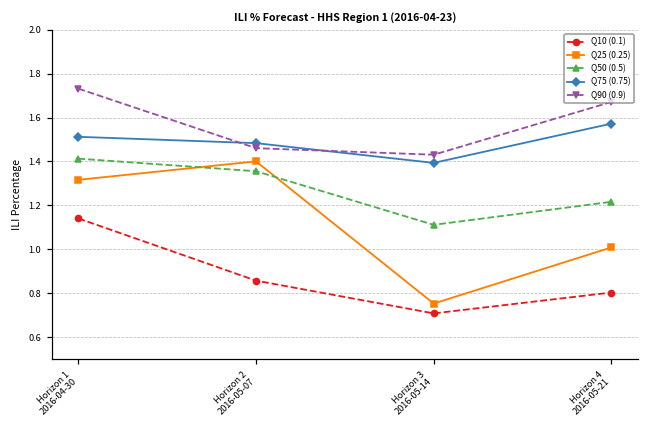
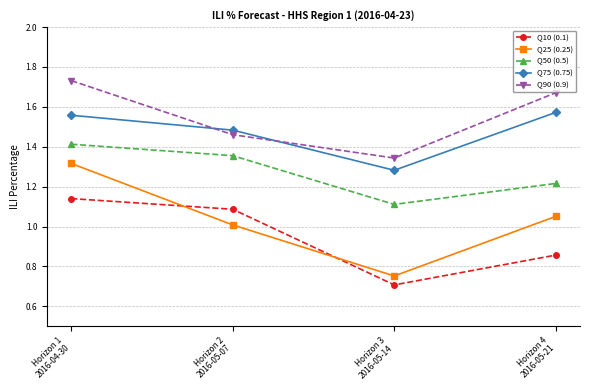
Q75 (0.75), Horizon 1 2016-04-30: 1.51 -> 1.56
Q10 (0.1), Horizon 2 2016-05-07: 0.86 -> 1.09
Q25 (0.25), Horizon 2 2016-05-07: 1.40 -> 1.01
Q75 (0.75), Horizon 3 2016-05-14: 1.39 -> 1.28
Q90 (0.9), Horizon 3 2016-05-14: 1.43 -> 1.34
Q10 (0.1), Horizon 4 2016-05-21: 0.80 -> 0.86
Q25 (0.25), Horizon 4 2016-05-21: 1.01 -> 1.05
